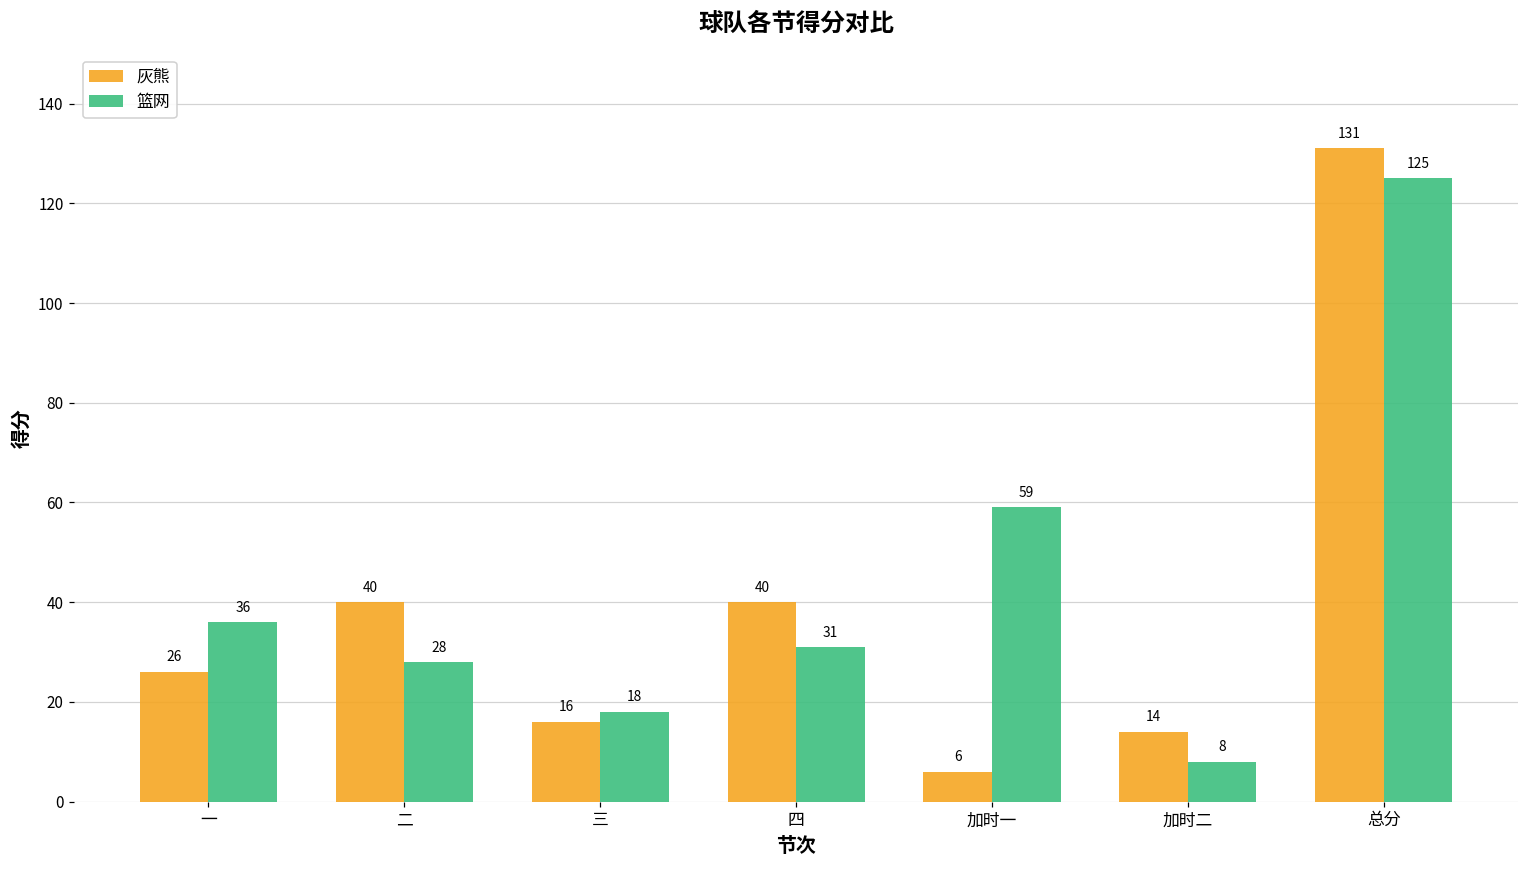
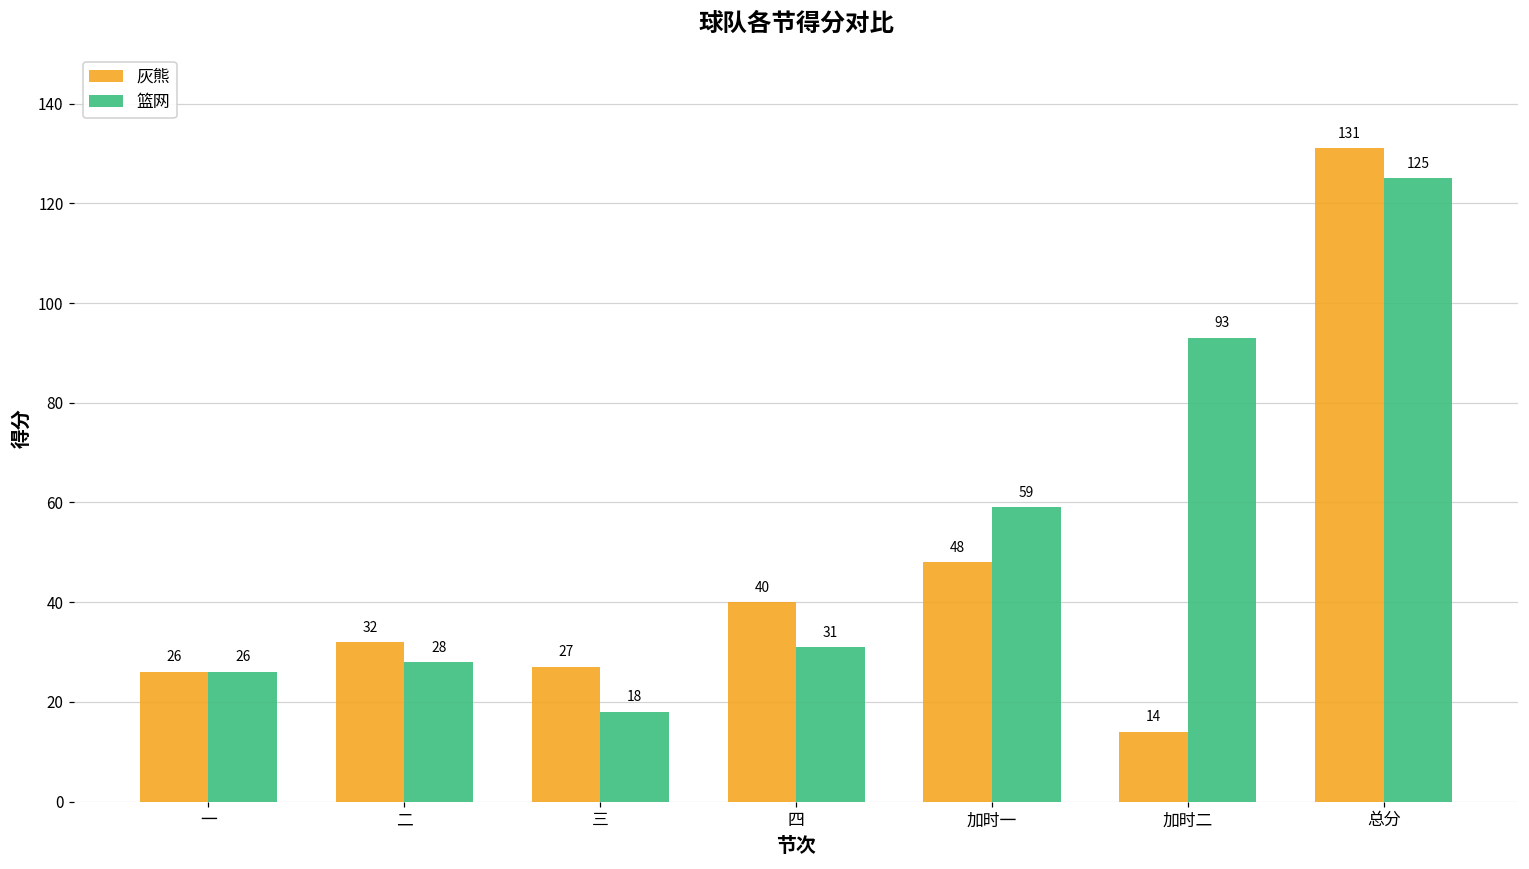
篮网, 一: 36 -> 26
灰熊, 二: 40 -> 32
灰熊, 三: 16 -> 27
灰熊, 加时一: 6 -> 48
篮网, 加时二: 8 -> 93
